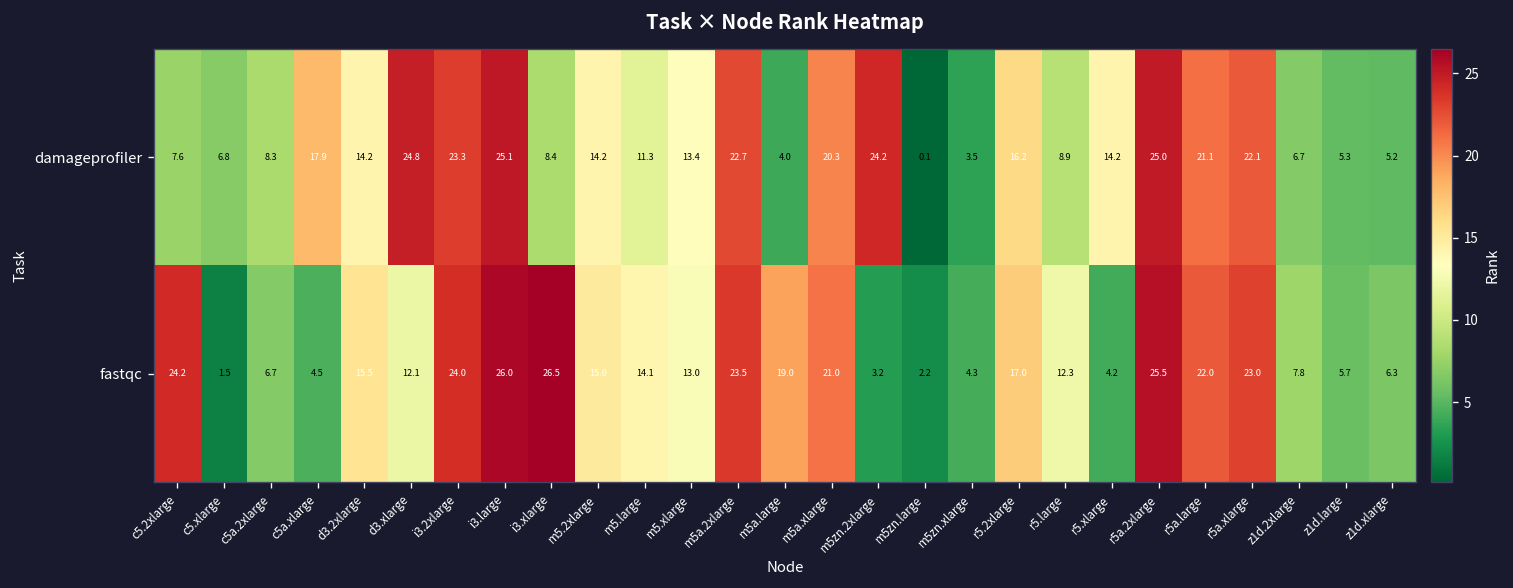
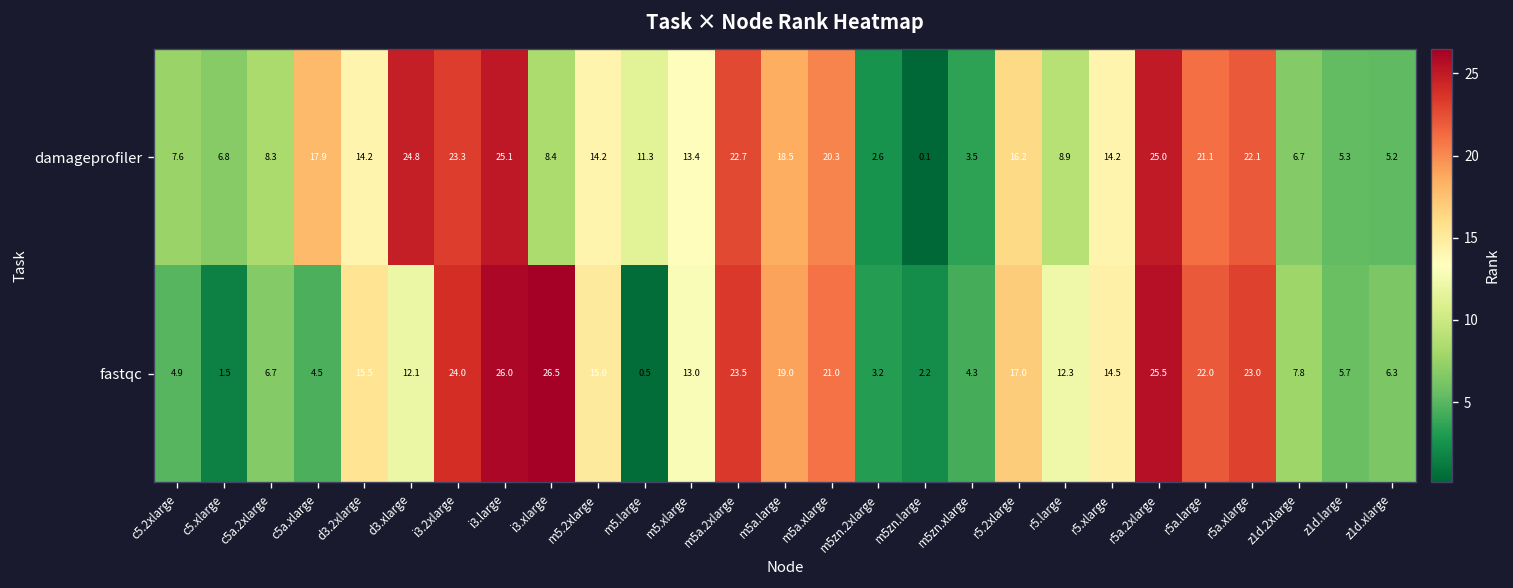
damageprofiler, m5a.large: 4.0 -> 18.5
damageprofiler, m5zn.2xlarge: 24.2 -> 2.6
fastqc, c5.2xlarge: 24.2 -> 4.9
fastqc, m5.large: 14.1 -> 0.5
fastqc, r5.xlarge: 4.2 -> 14.5
